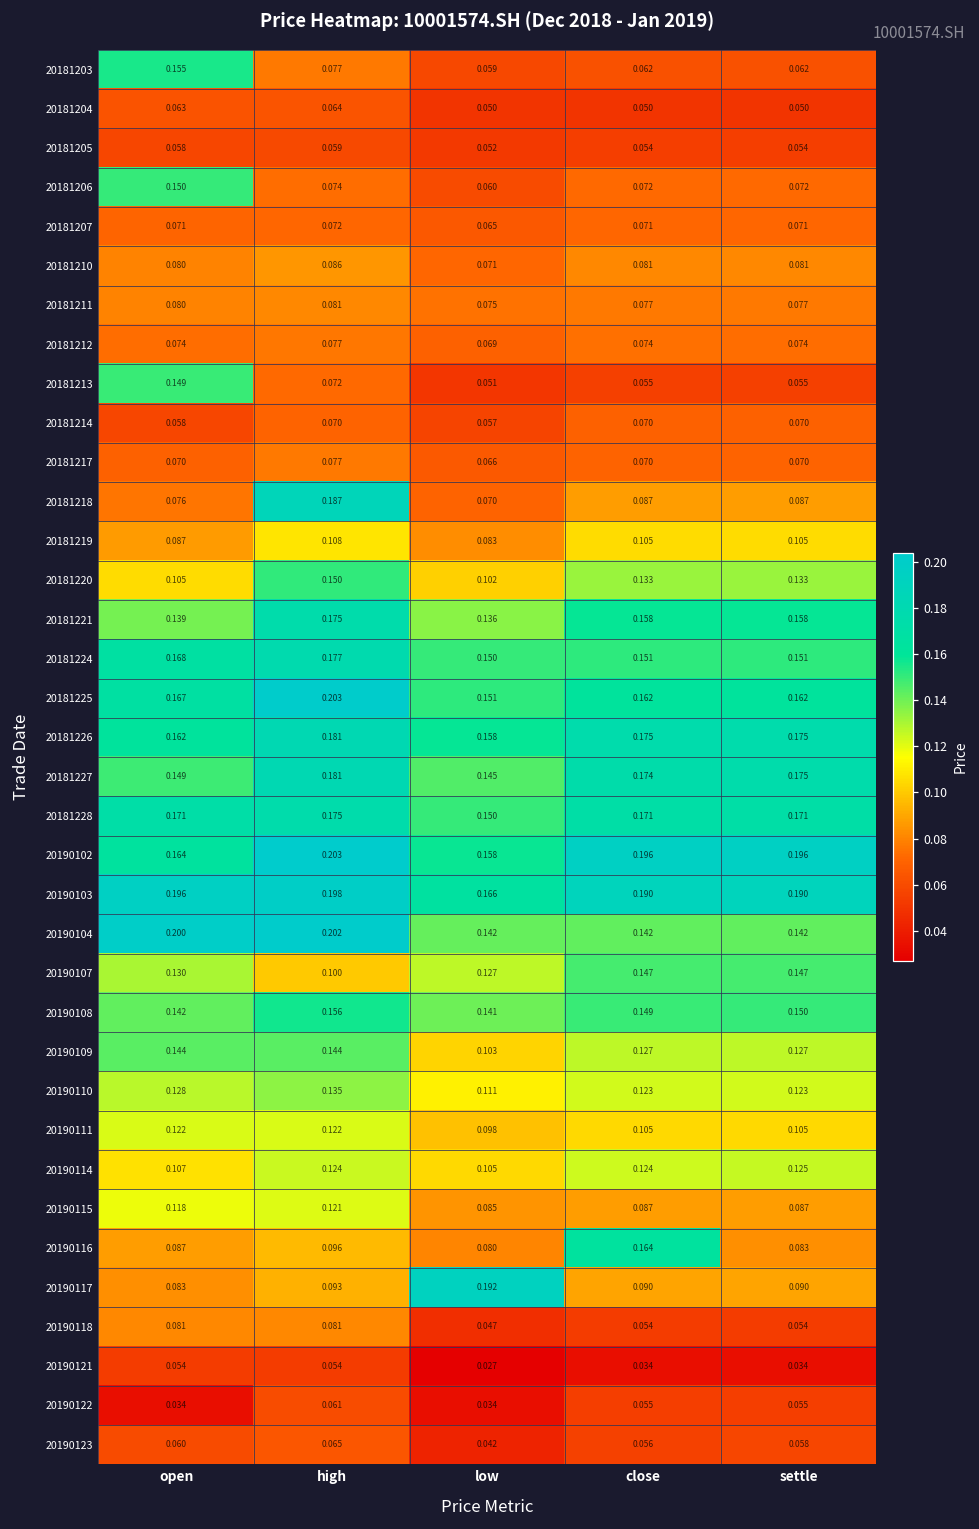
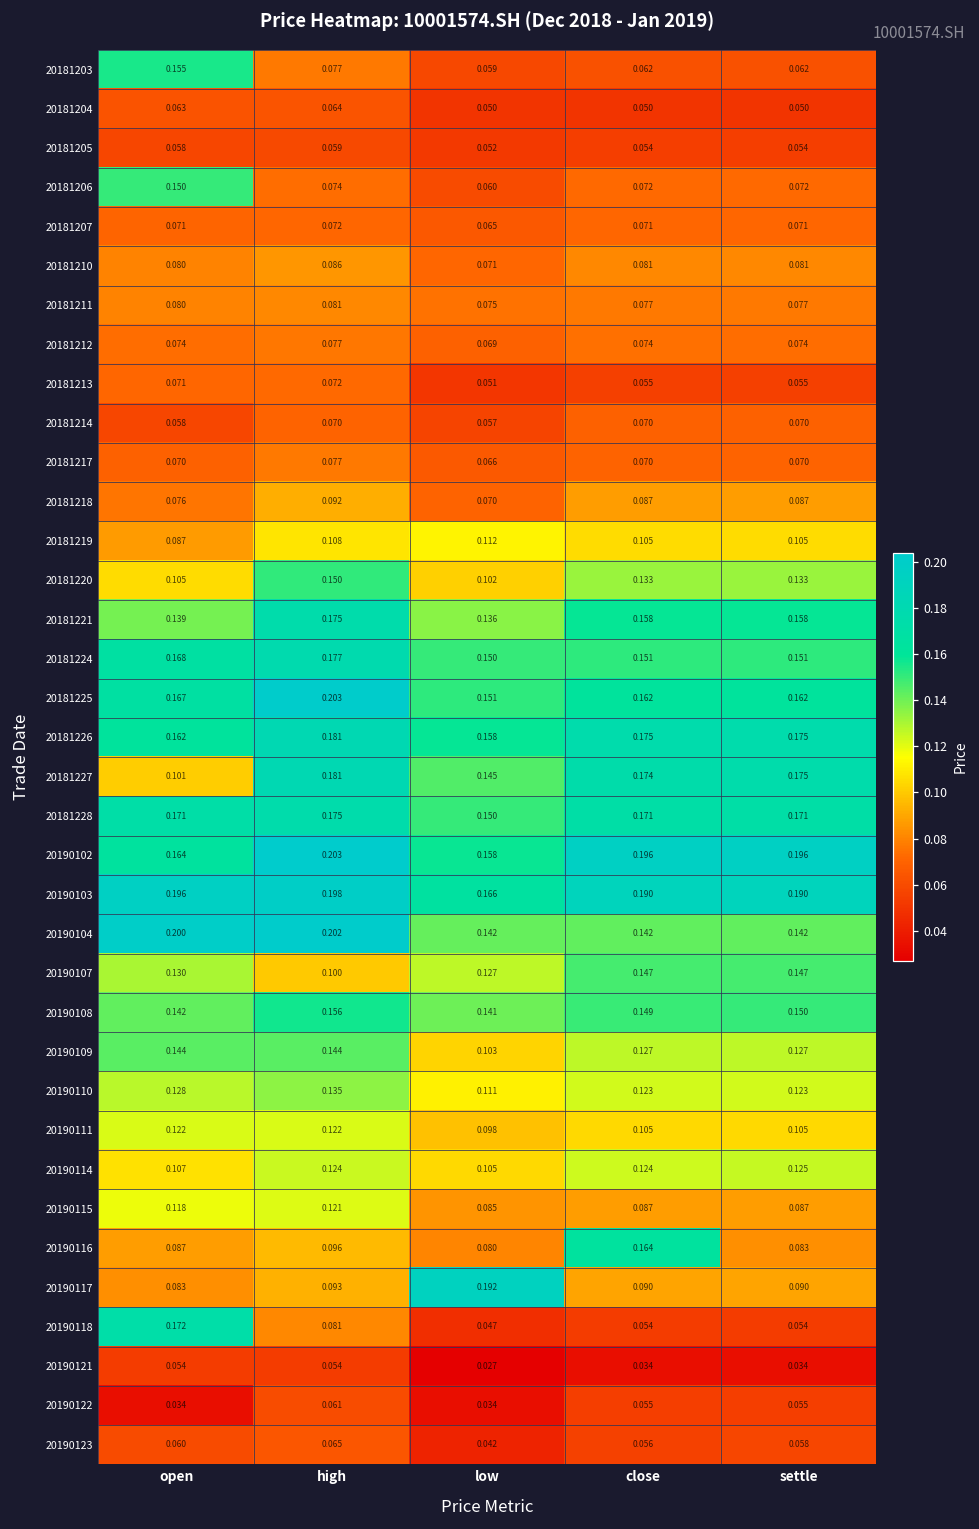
20181213, open: 0.149 -> 0.071
20181218, high: 0.187 -> 0.092
20181219, low: 0.083 -> 0.112
20181227, open: 0.149 -> 0.101
20190118, open: 0.081 -> 0.172
